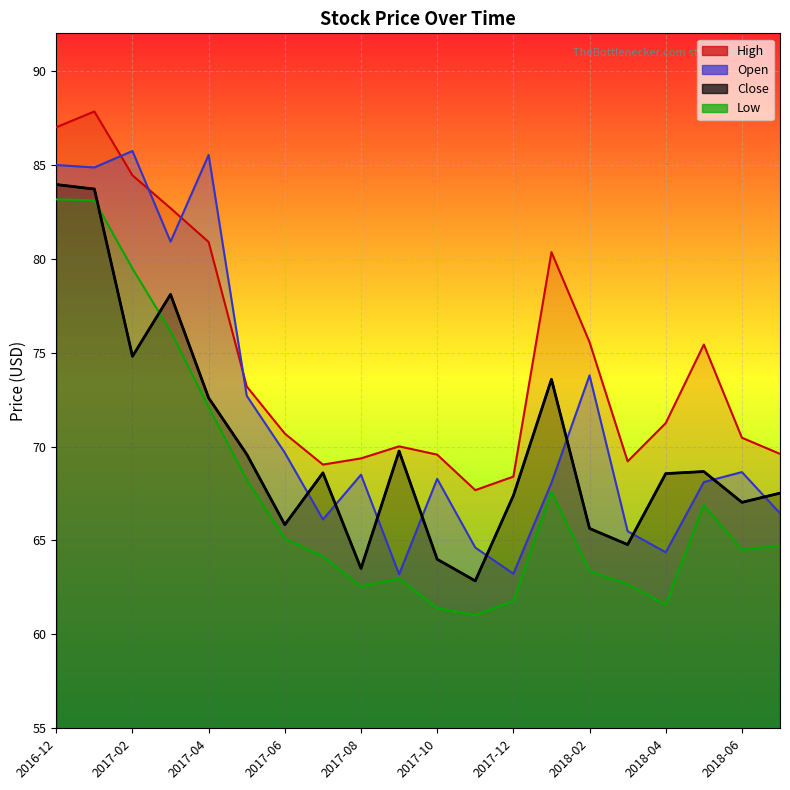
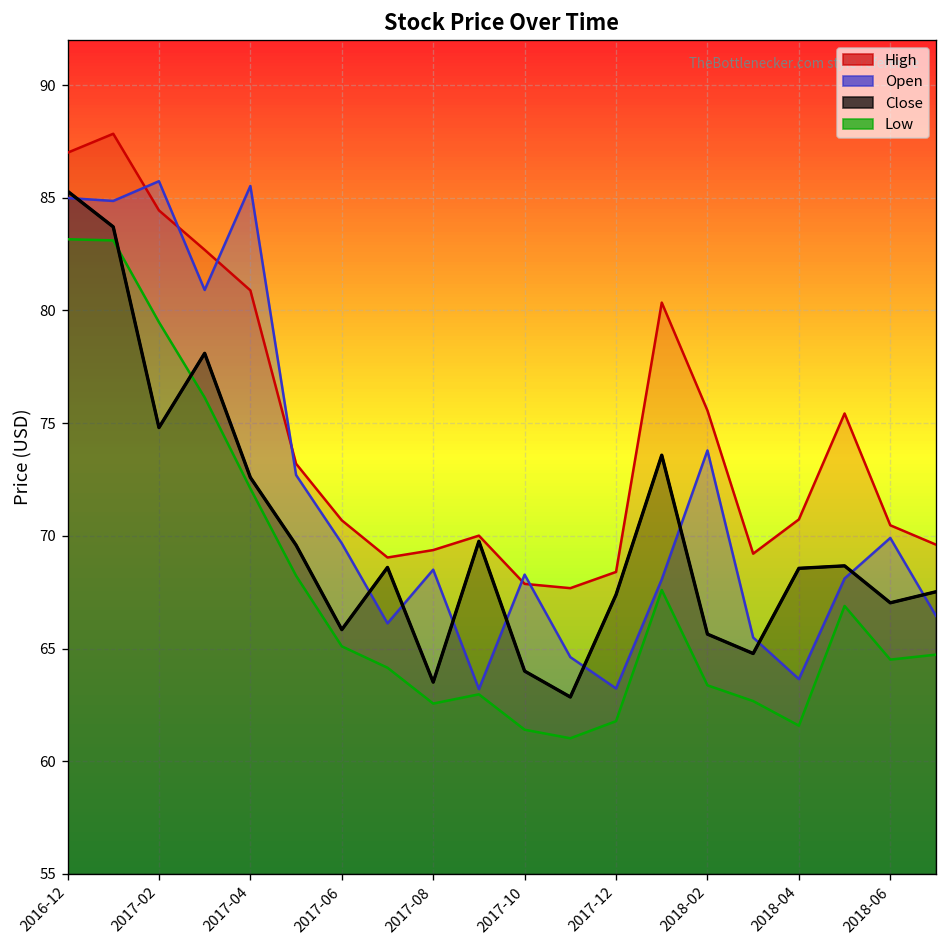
Close, 2016-12: 83.9 -> 85.3
High, 2017-10: 69.6 -> 67.9
High, 2018-04: 71.3 -> 70.7
Open, 2018-04: 64.4 -> 63.6
Open, 2018-06: 68.6 -> 69.9
